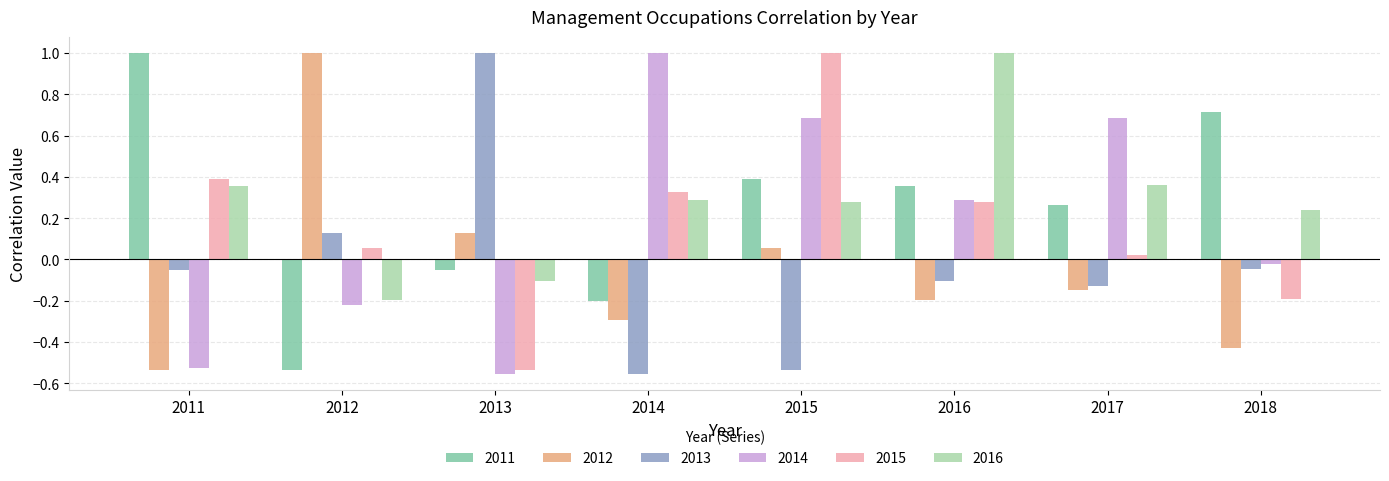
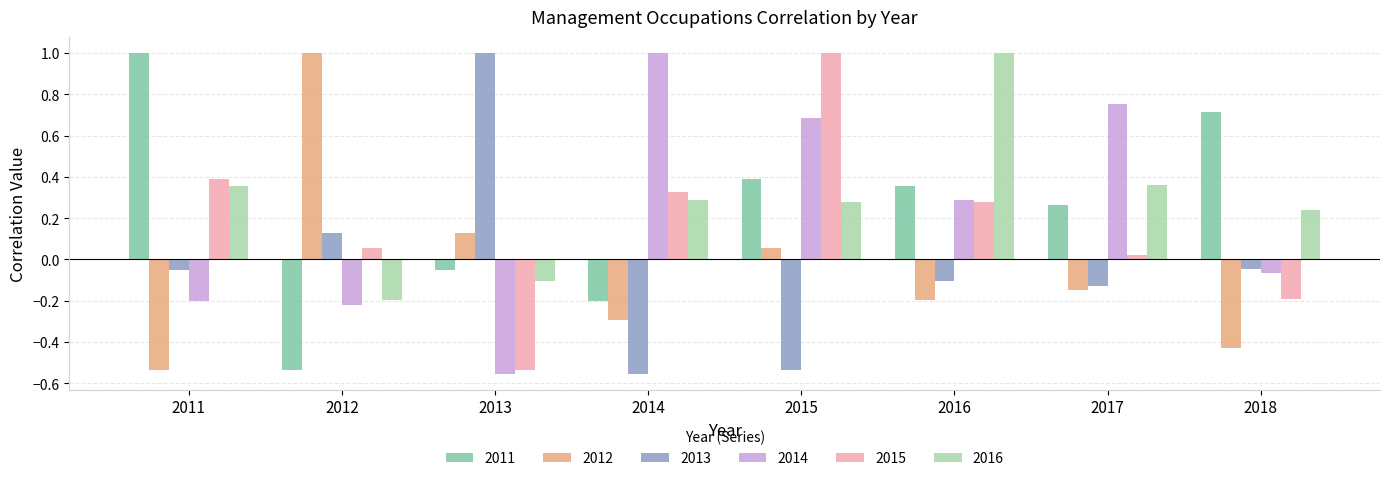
2014, 2011: -0.53 -> -0.20
2014, 2017: 0.68 -> 0.75
2014, 2018: -0.02 -> -0.07
